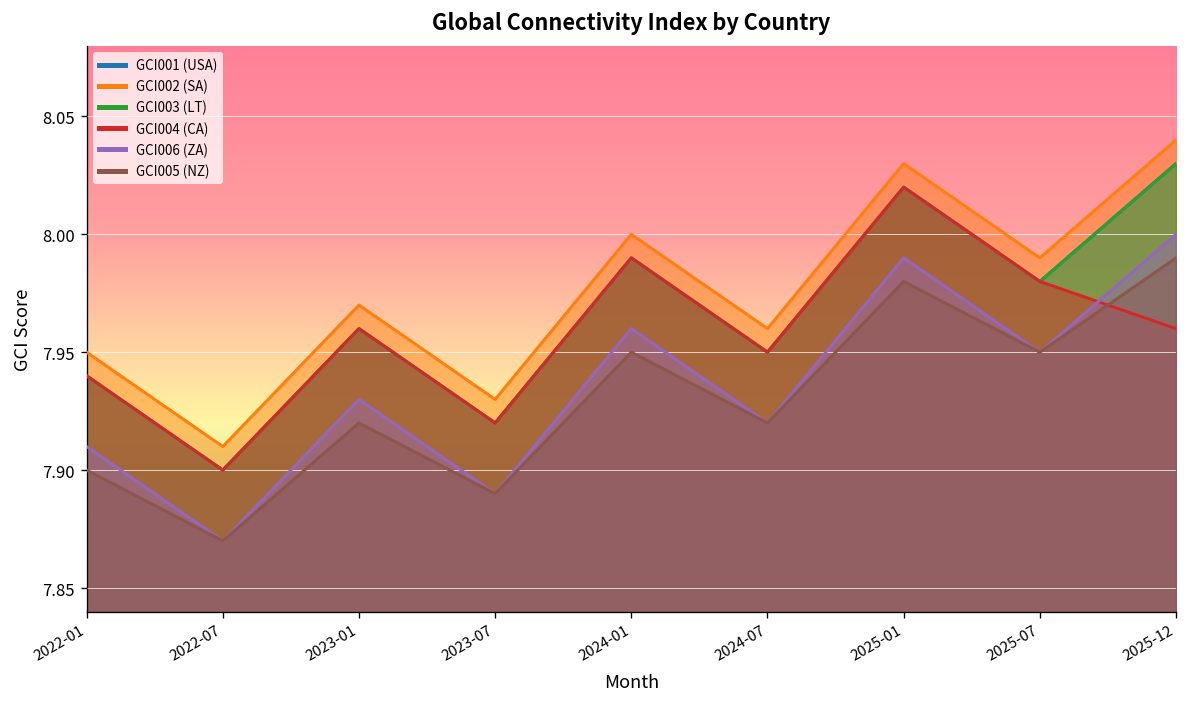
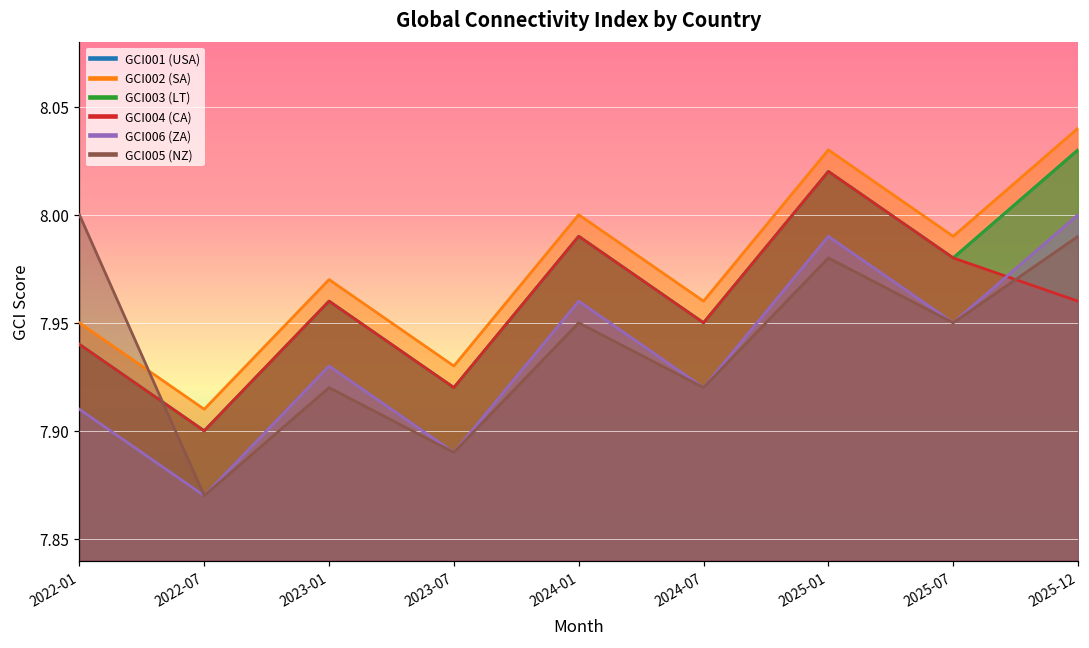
GCI005 (NZ), 2022-01: 7.9 -> 8.0
